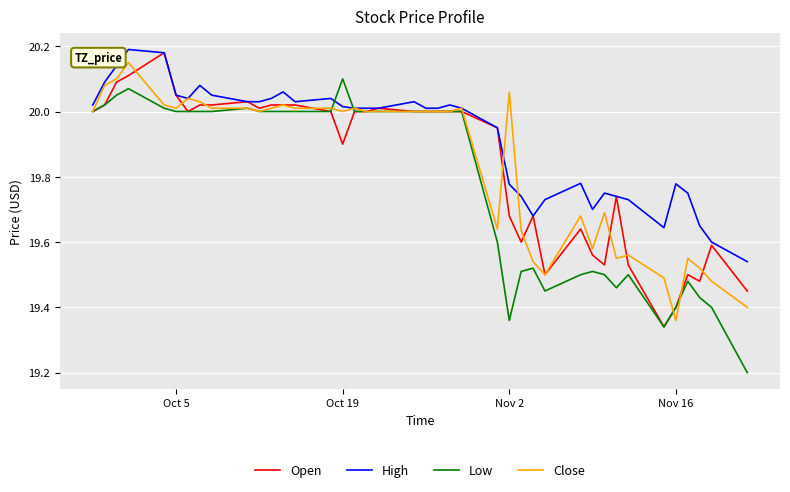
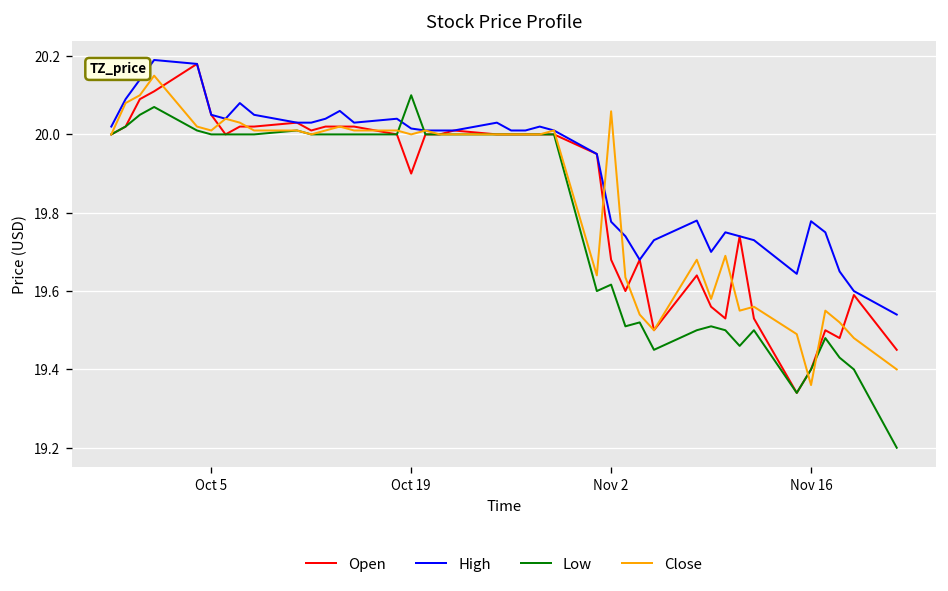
Low, Nov 2: 19.36 -> 19.62
